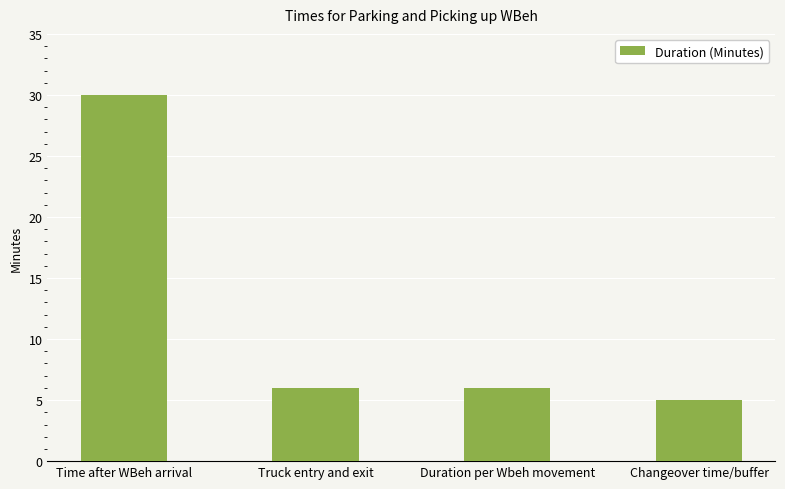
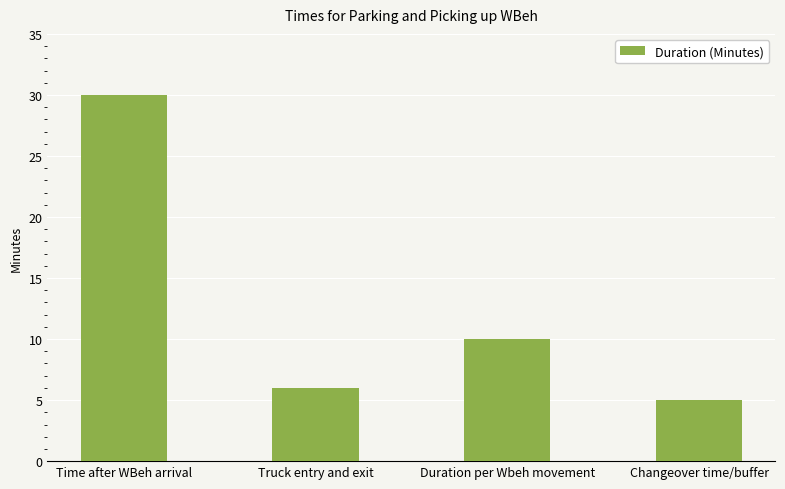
Duration per Wbeh movement: 6 -> 10
